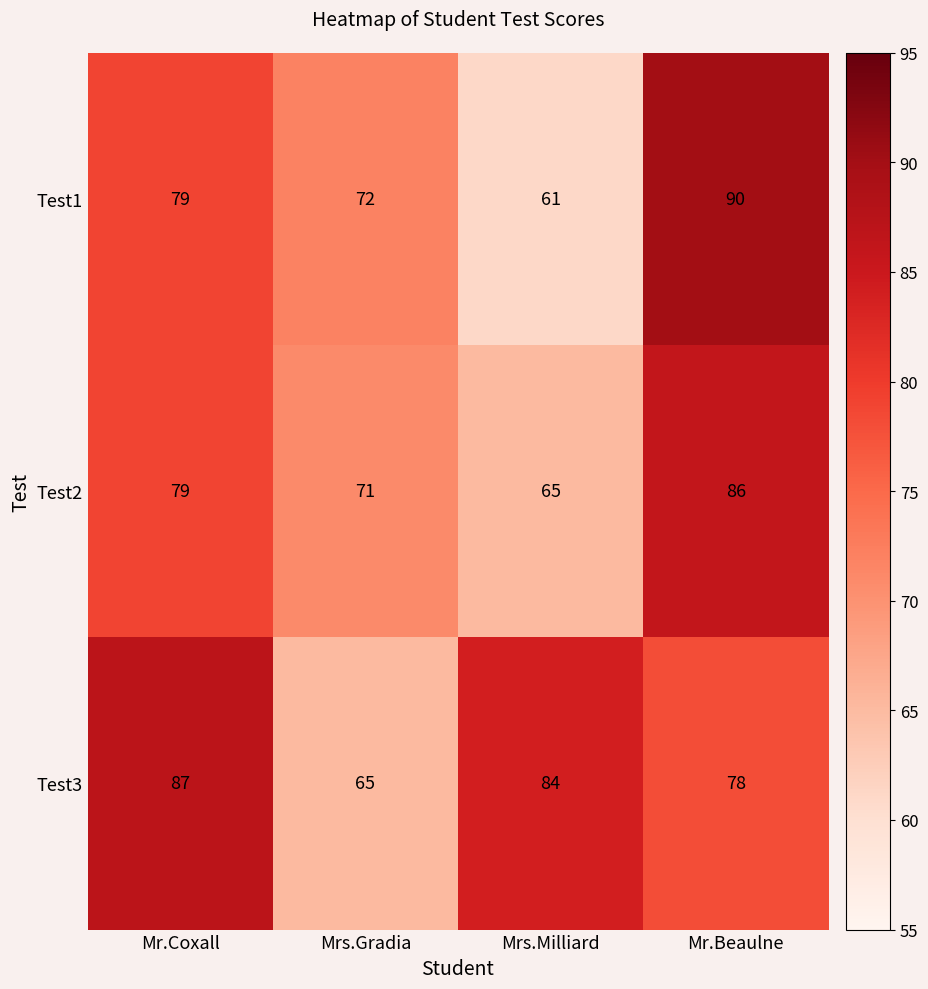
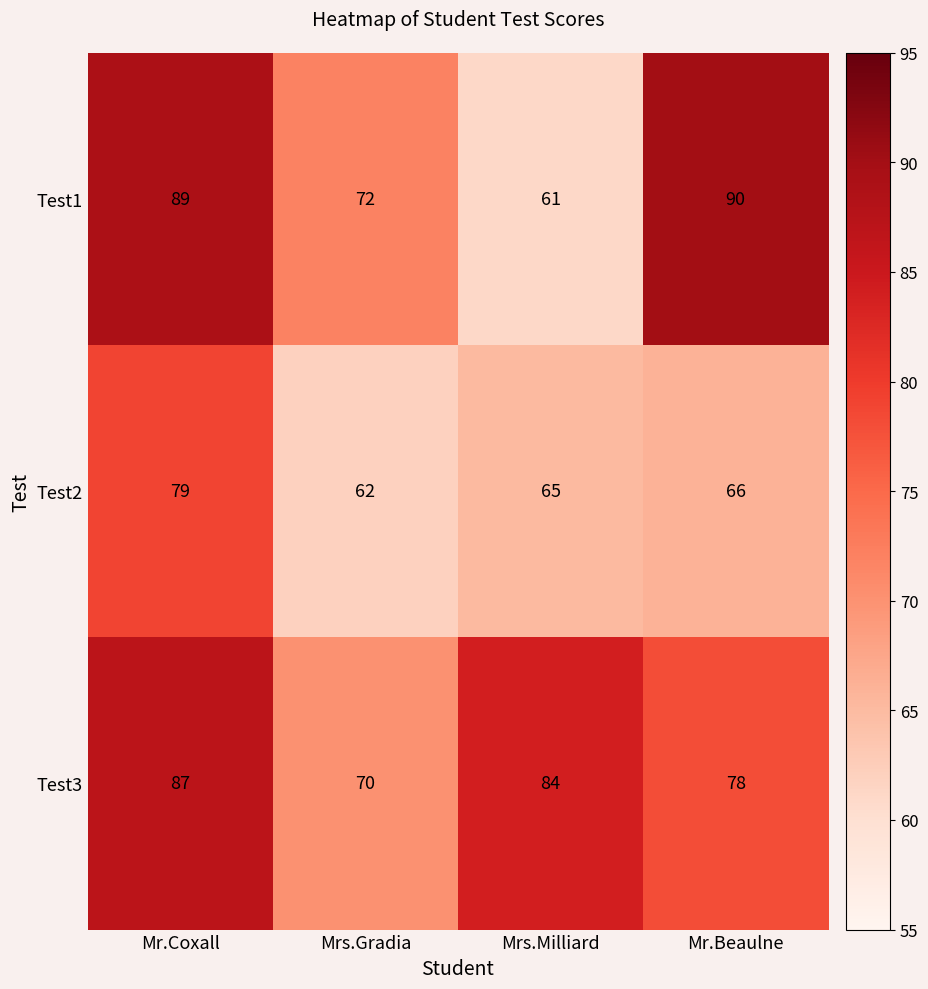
Test1, Mr.Coxall: 79 -> 89
Test2, Mrs.Gradia: 71 -> 62
Test2, Mr.Beaulne: 86 -> 66
Test3, Mrs.Gradia: 65 -> 70
